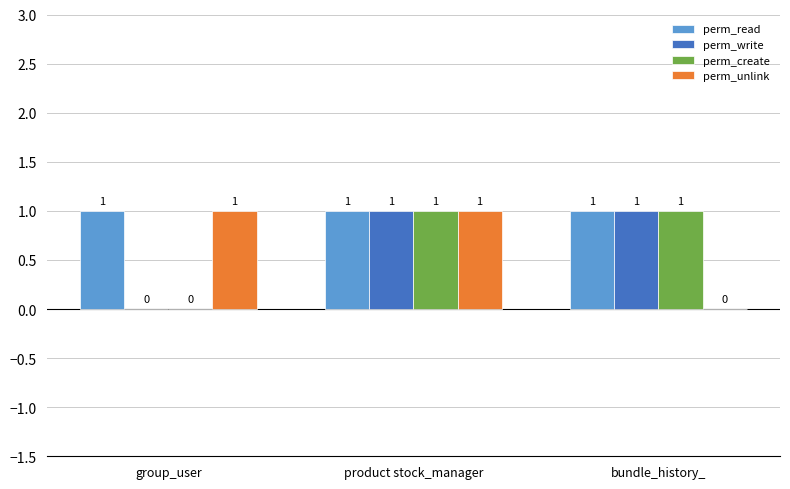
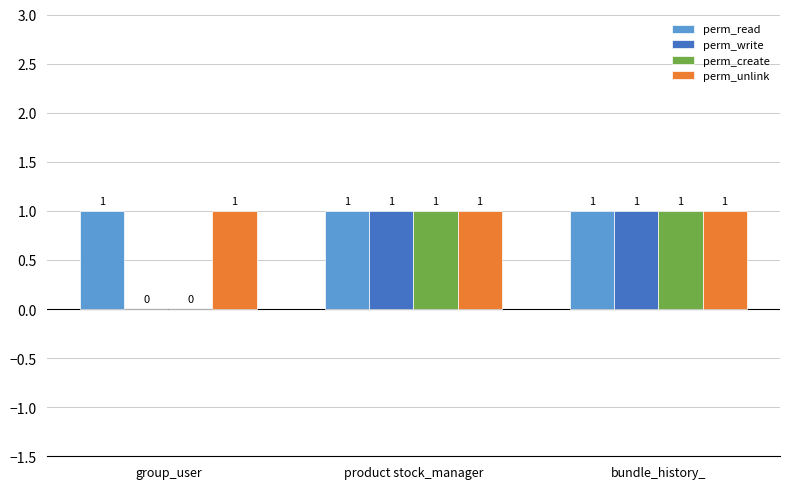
perm_unlink, bundle_history_: 0 -> 1
